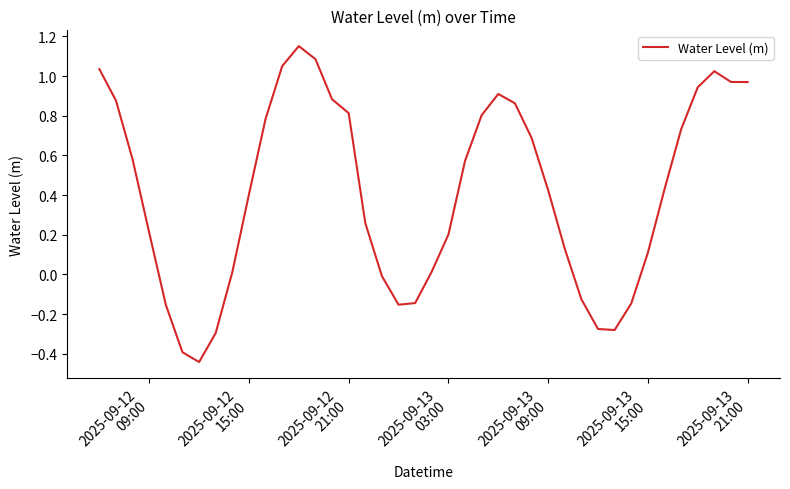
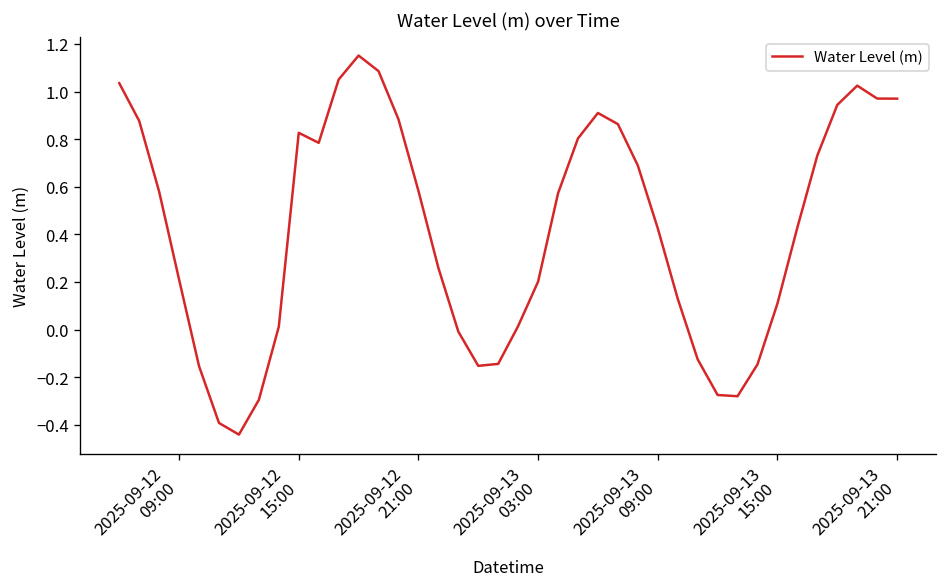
2025-09-12 15:00: 0.40 -> 0.83
2025-09-12 21:00: 0.81 -> 0.58
